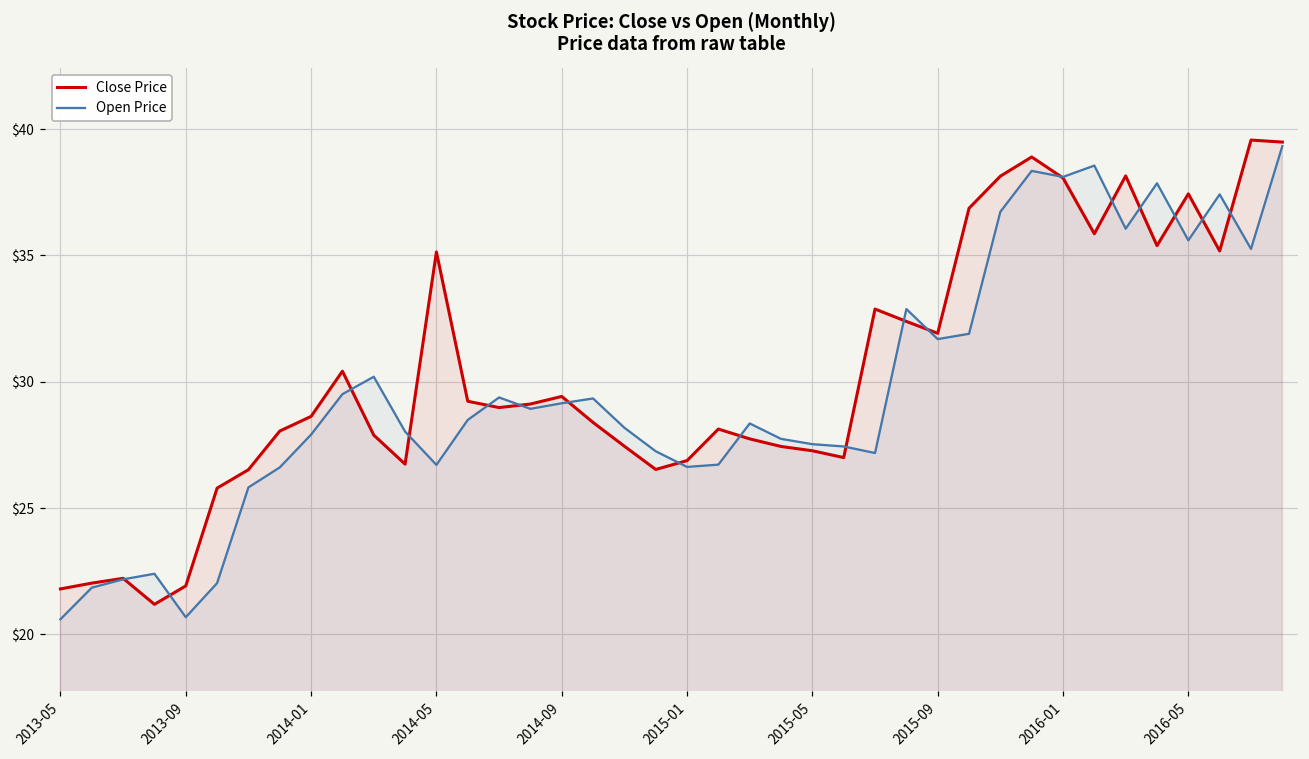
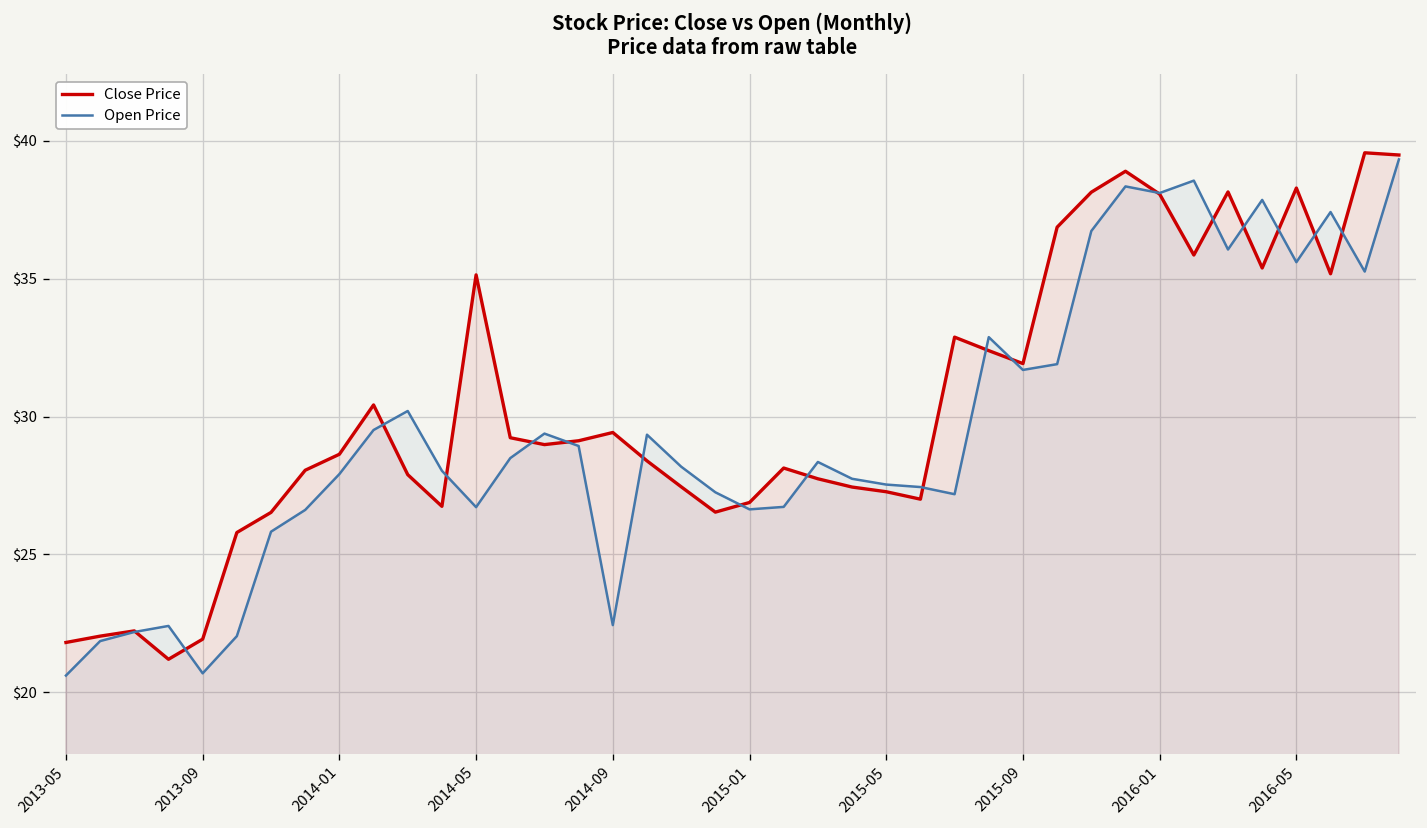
Open Price, 2014-09: $29.2 -> $22.4
Close Price, 2016-05: $37.4 -> $38.3
